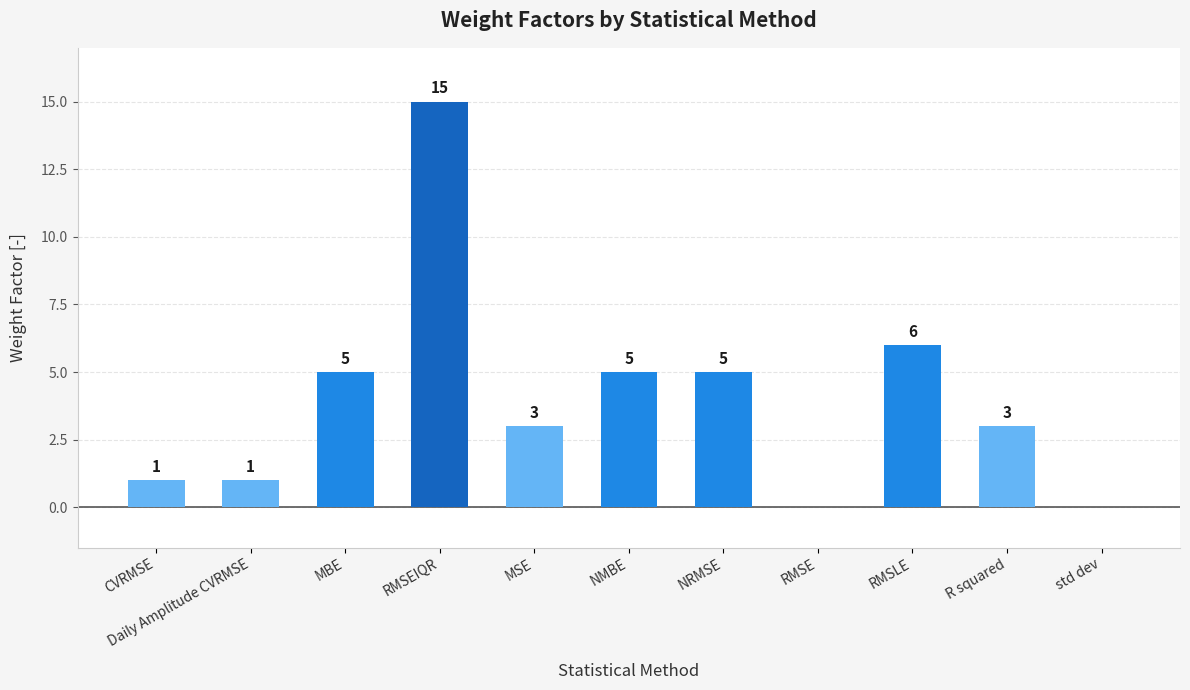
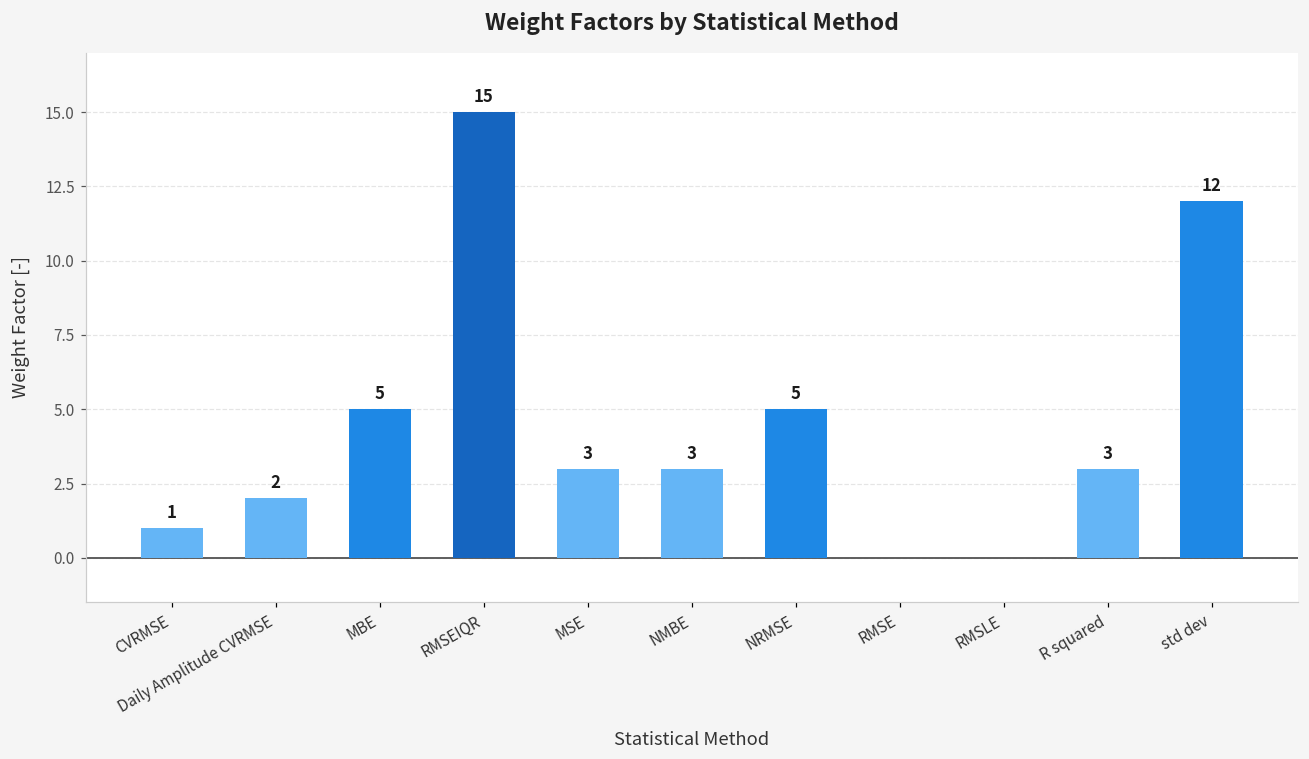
Daily Amplitude CVRMSE: 1 -> 2
NMBE: 5 -> 3
RMSLE: 6 -> 0
std dev: 0 -> 12
